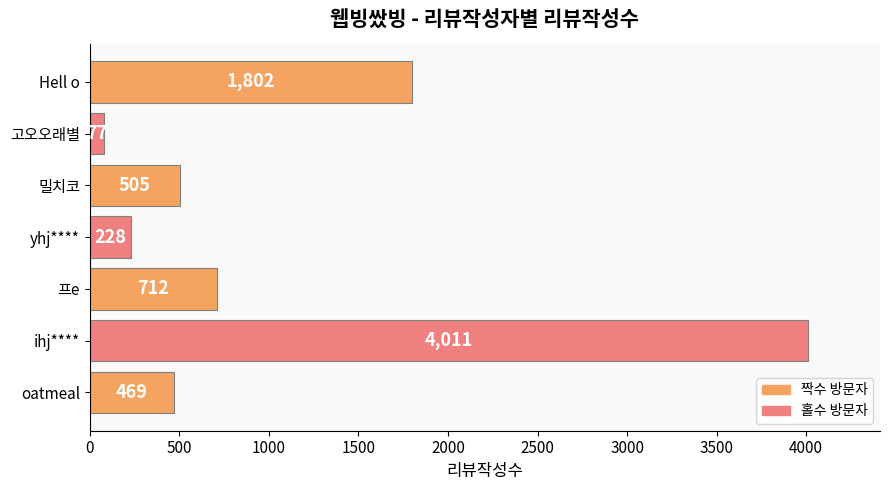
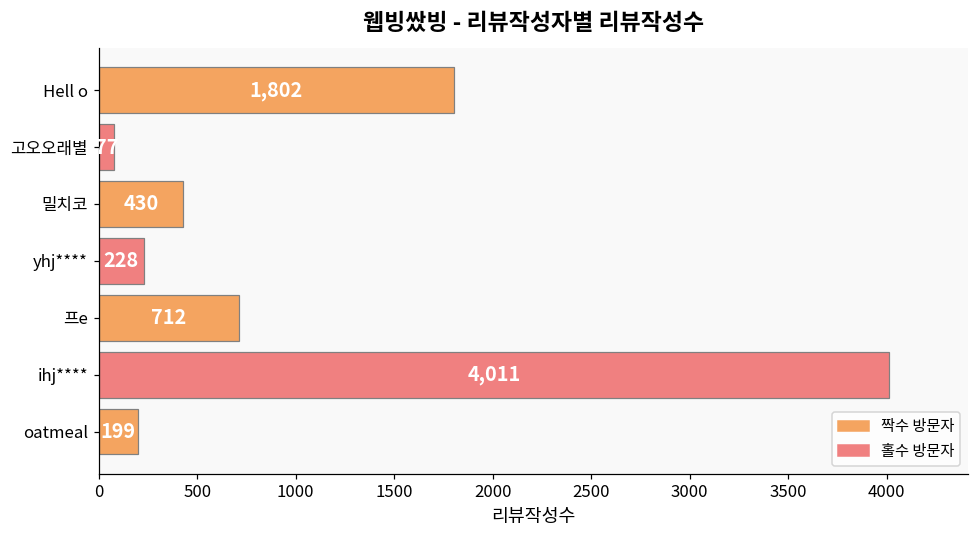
밀치코: 505 -> 430
oatmeal: 469 -> 199
